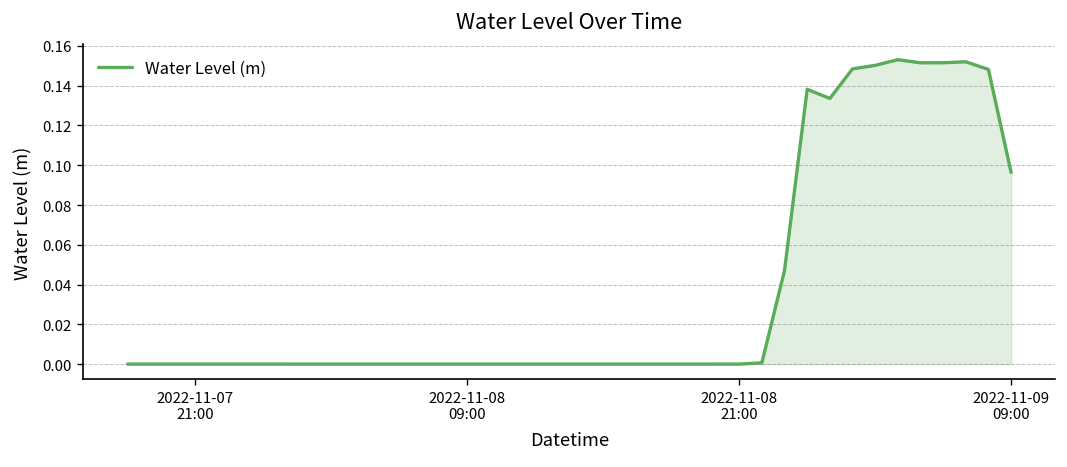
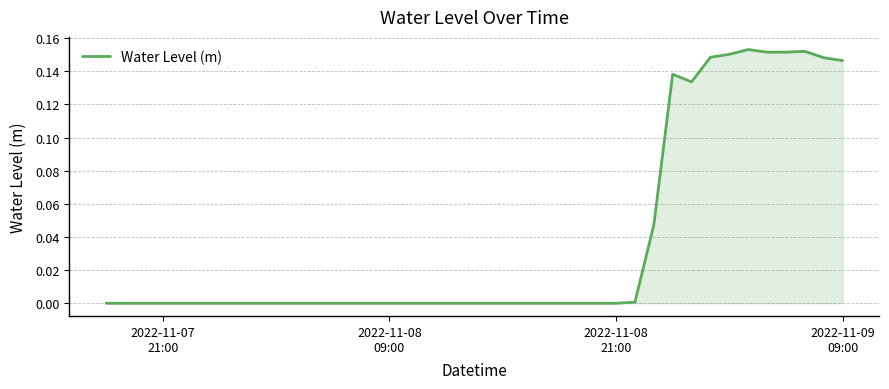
2022-11-09 09:00: 0.096 -> 0.146
